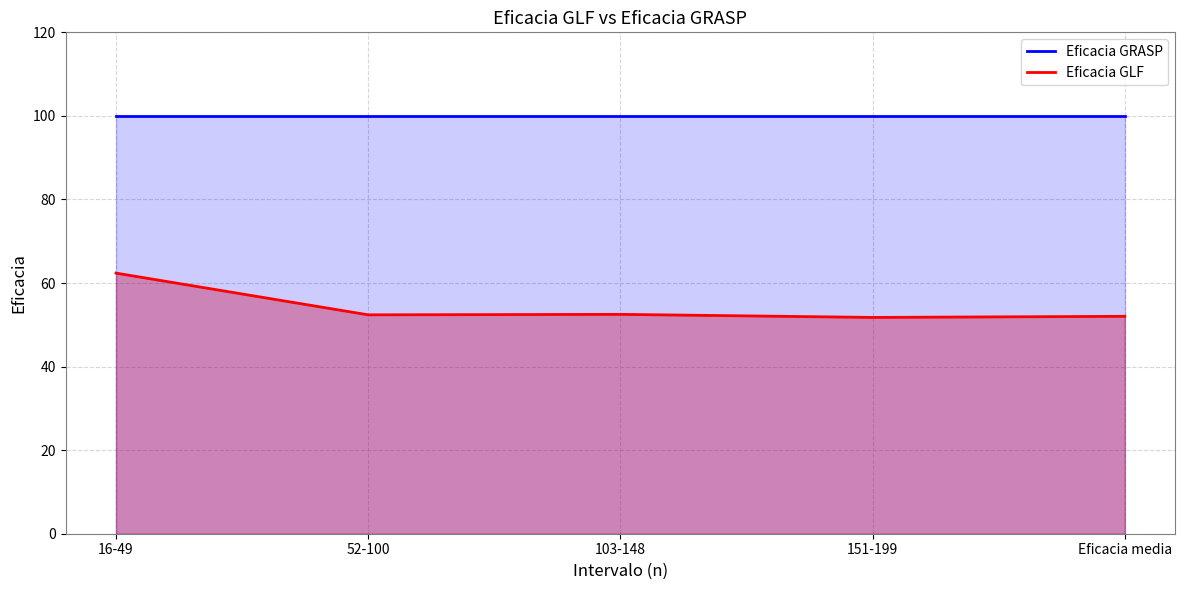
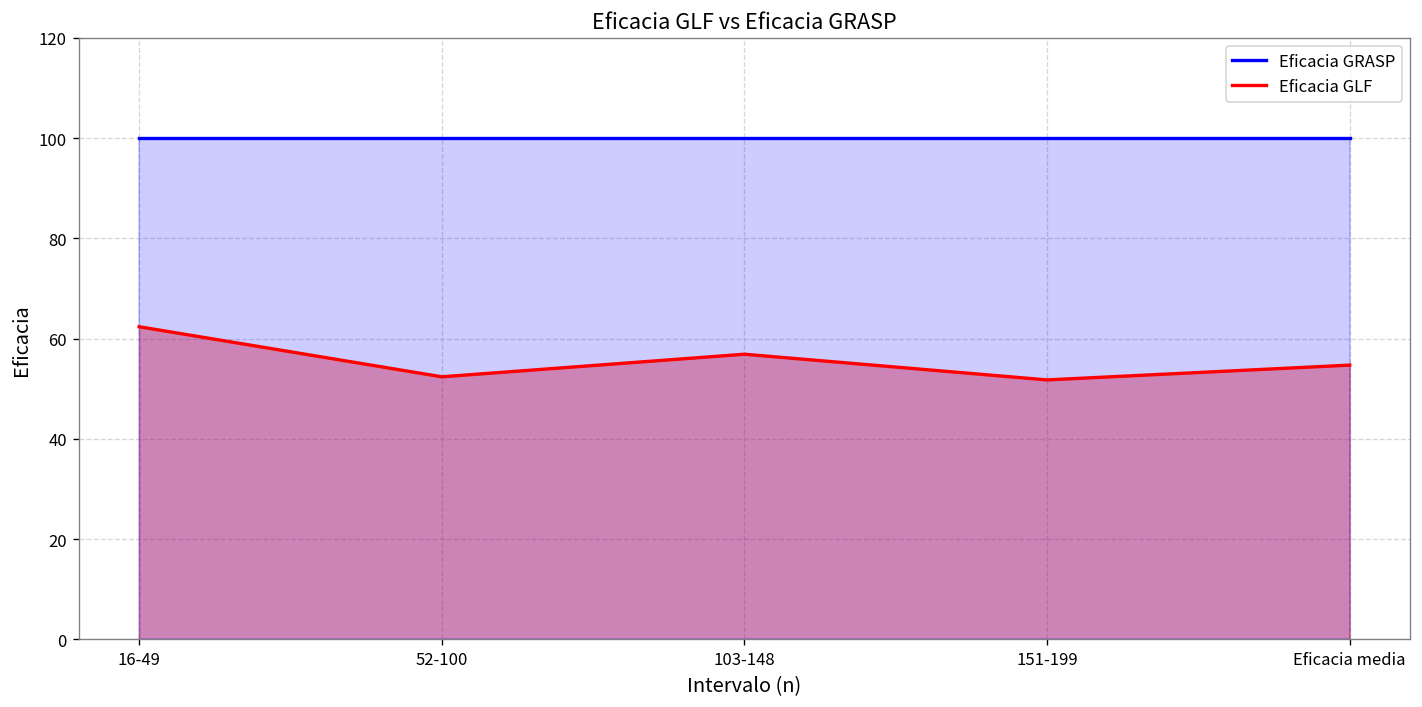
Eficacia GLF, 103-148: 53 -> 57
Eficacia GLF, Eficacia media: 52 -> 55
